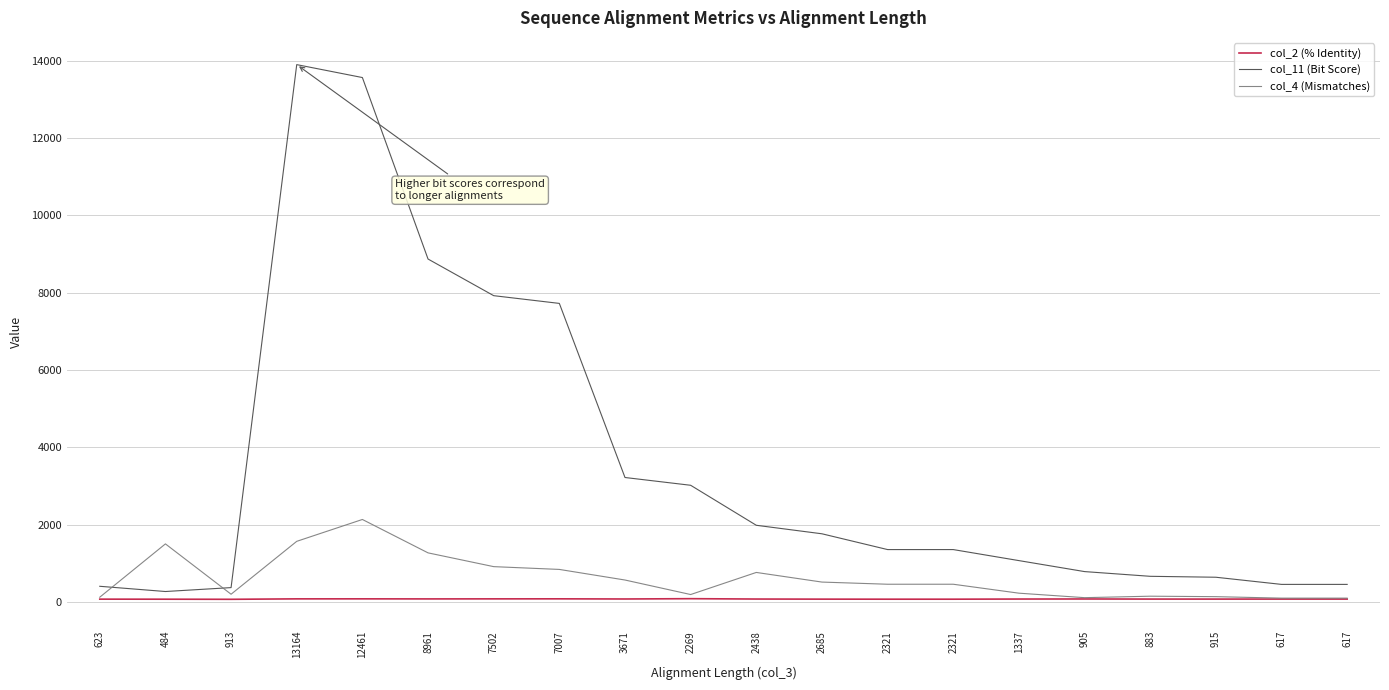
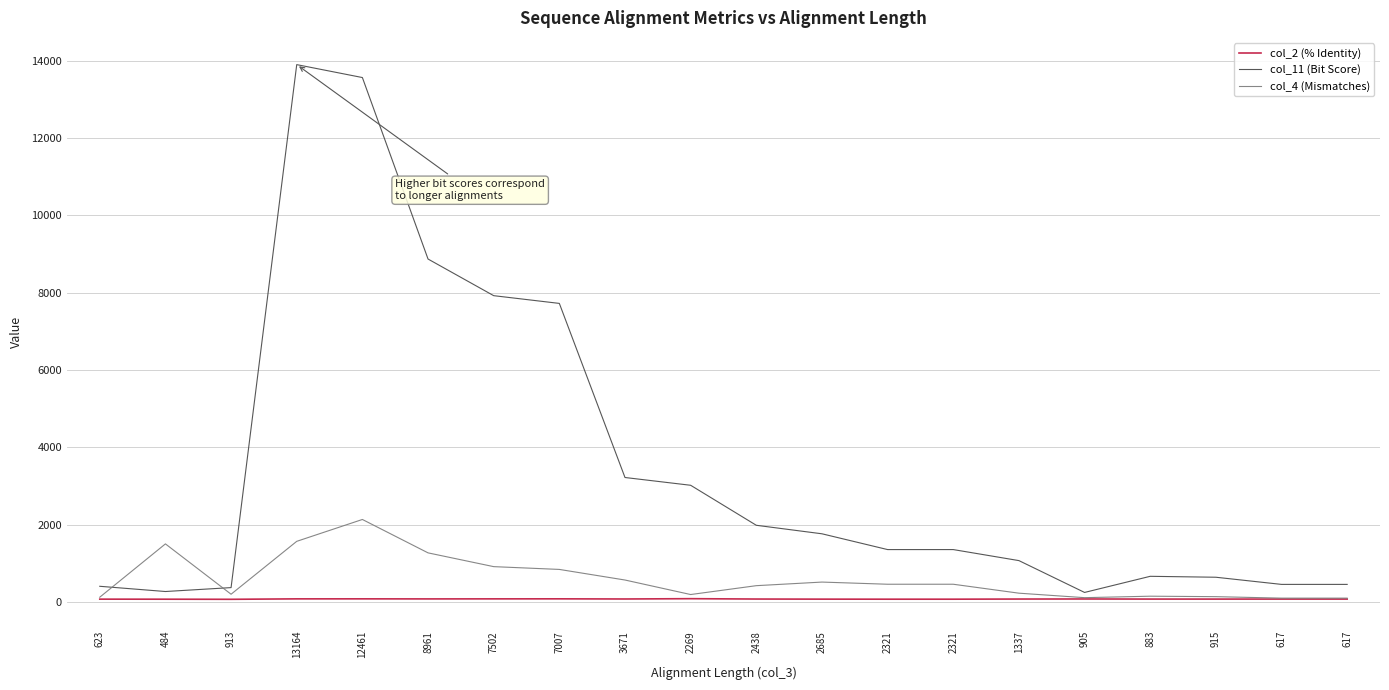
col_4 (Mismatches), 2438: 800 -> 400
col_11 (Bit Score), 905: 800 -> 300
